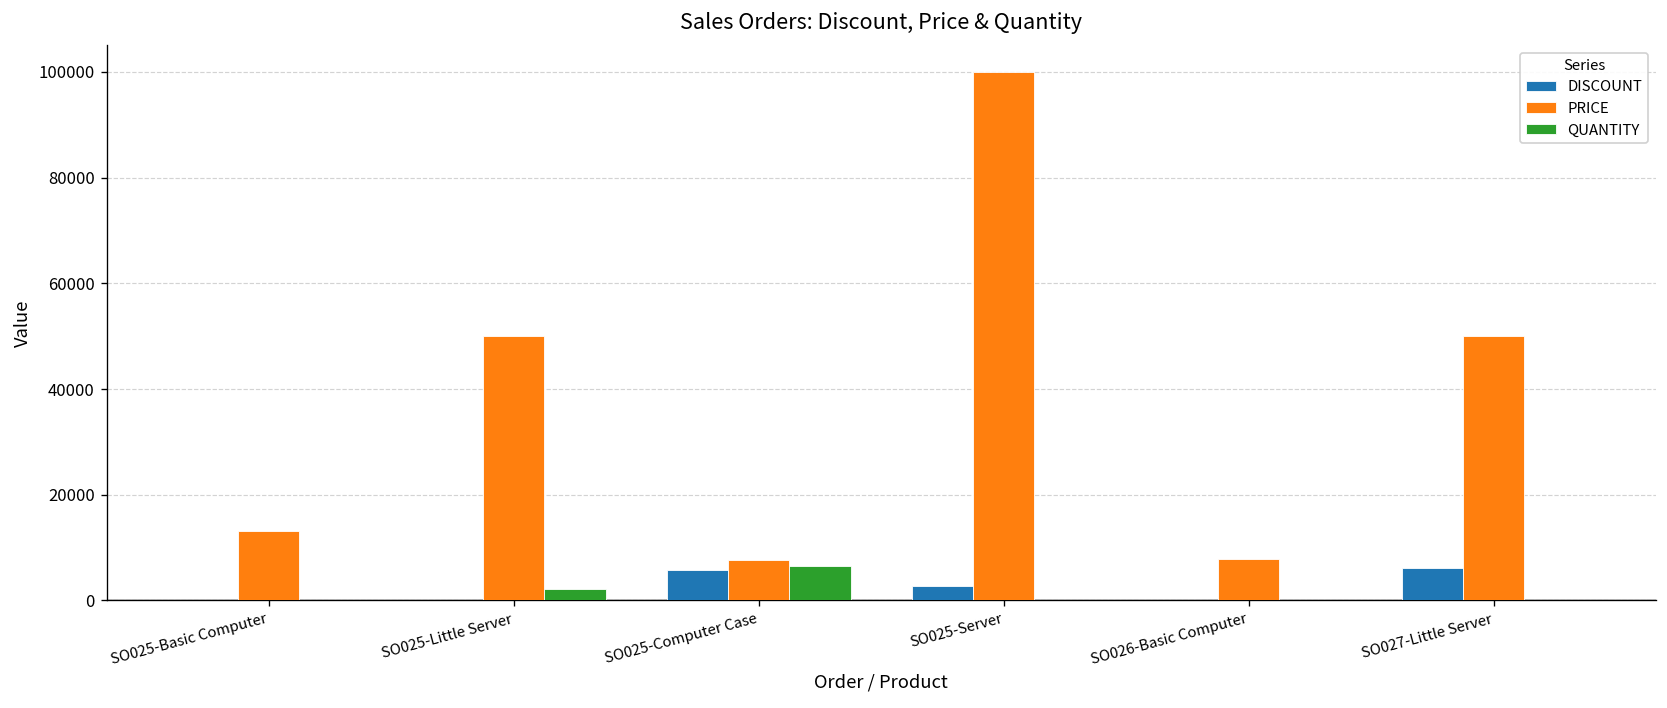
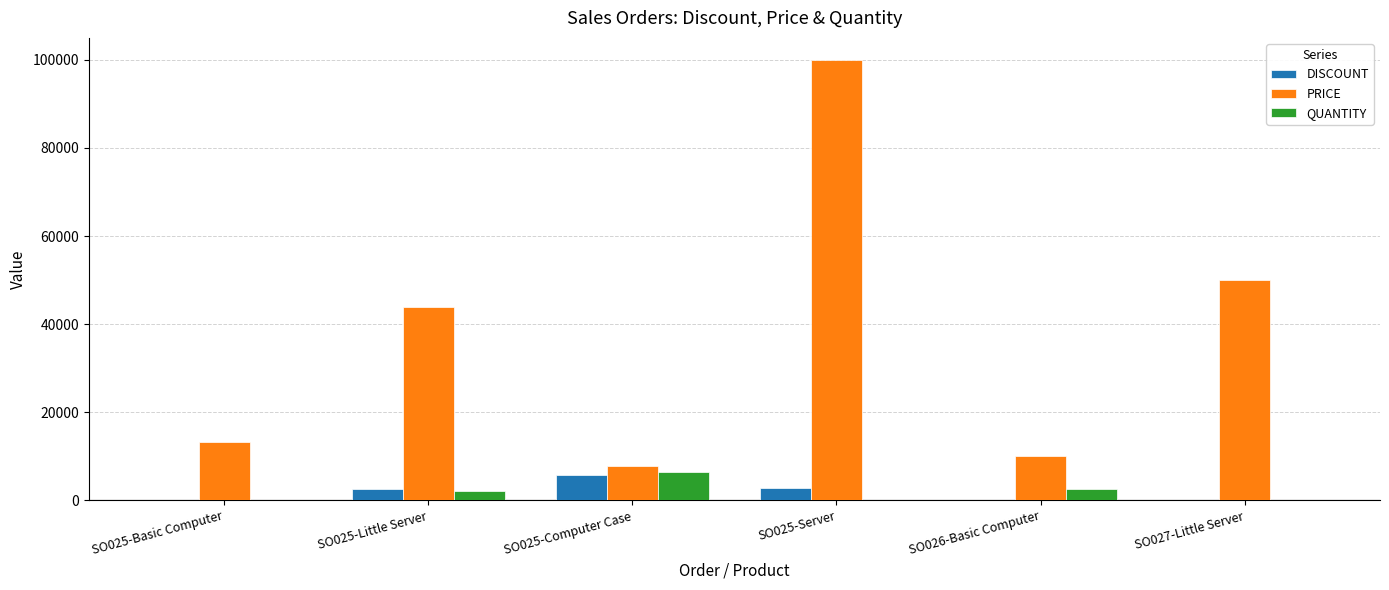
DISCOUNT, SO025-Little Server: 0 -> 3000
PRICE, SO025-Little Server: 50000 -> 44000
PRICE, SO026-Basic Computer: 8000 -> 10000
QUANTITY, SO026-Basic Computer: 0 -> 2000
DISCOUNT, SO027-Little Server: 6000 -> 0
